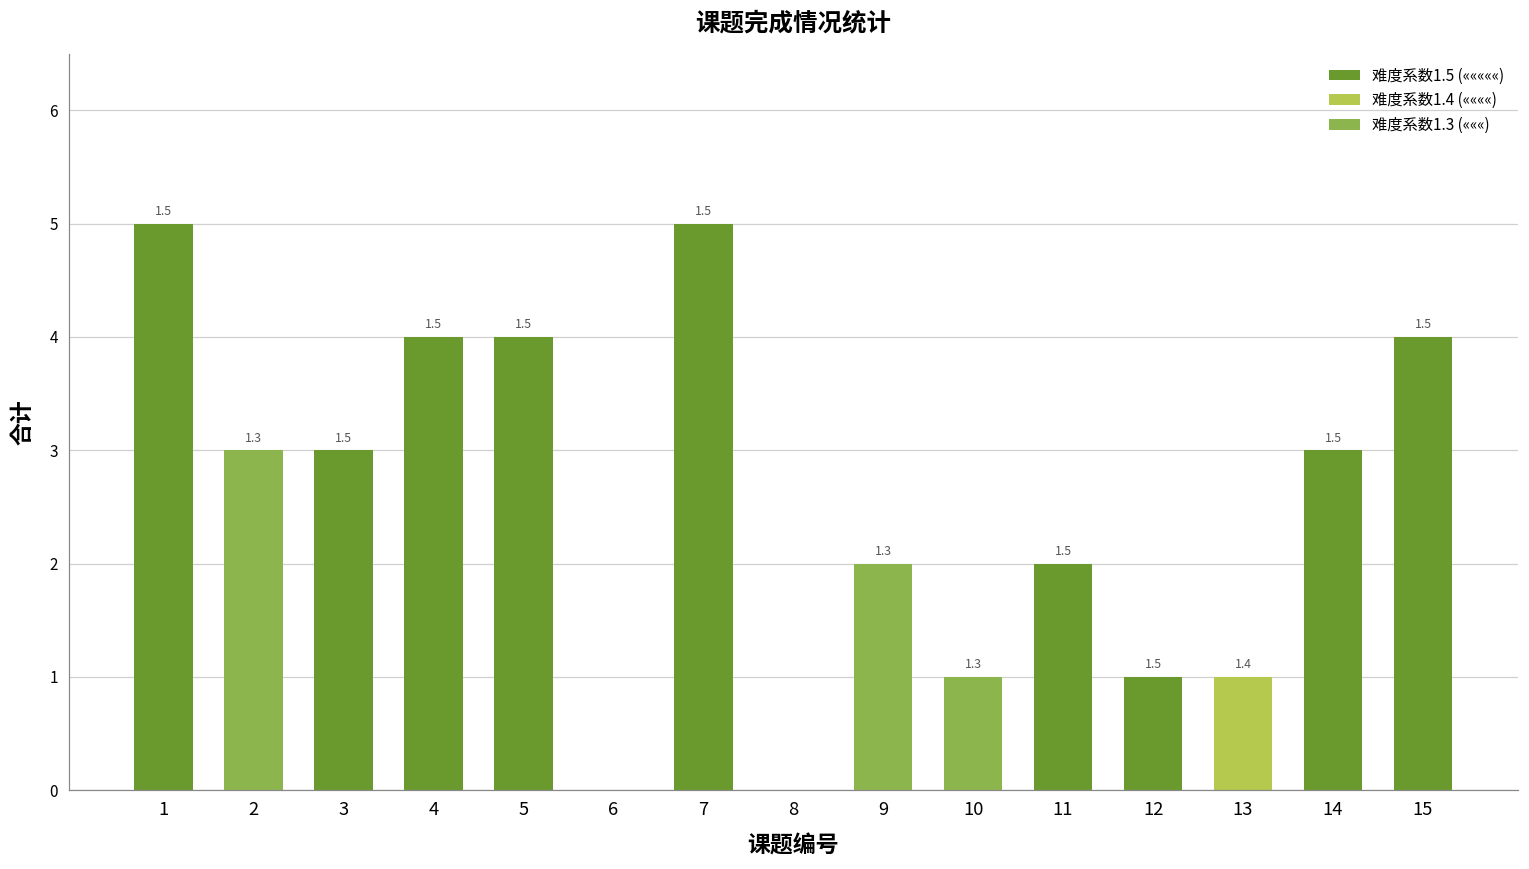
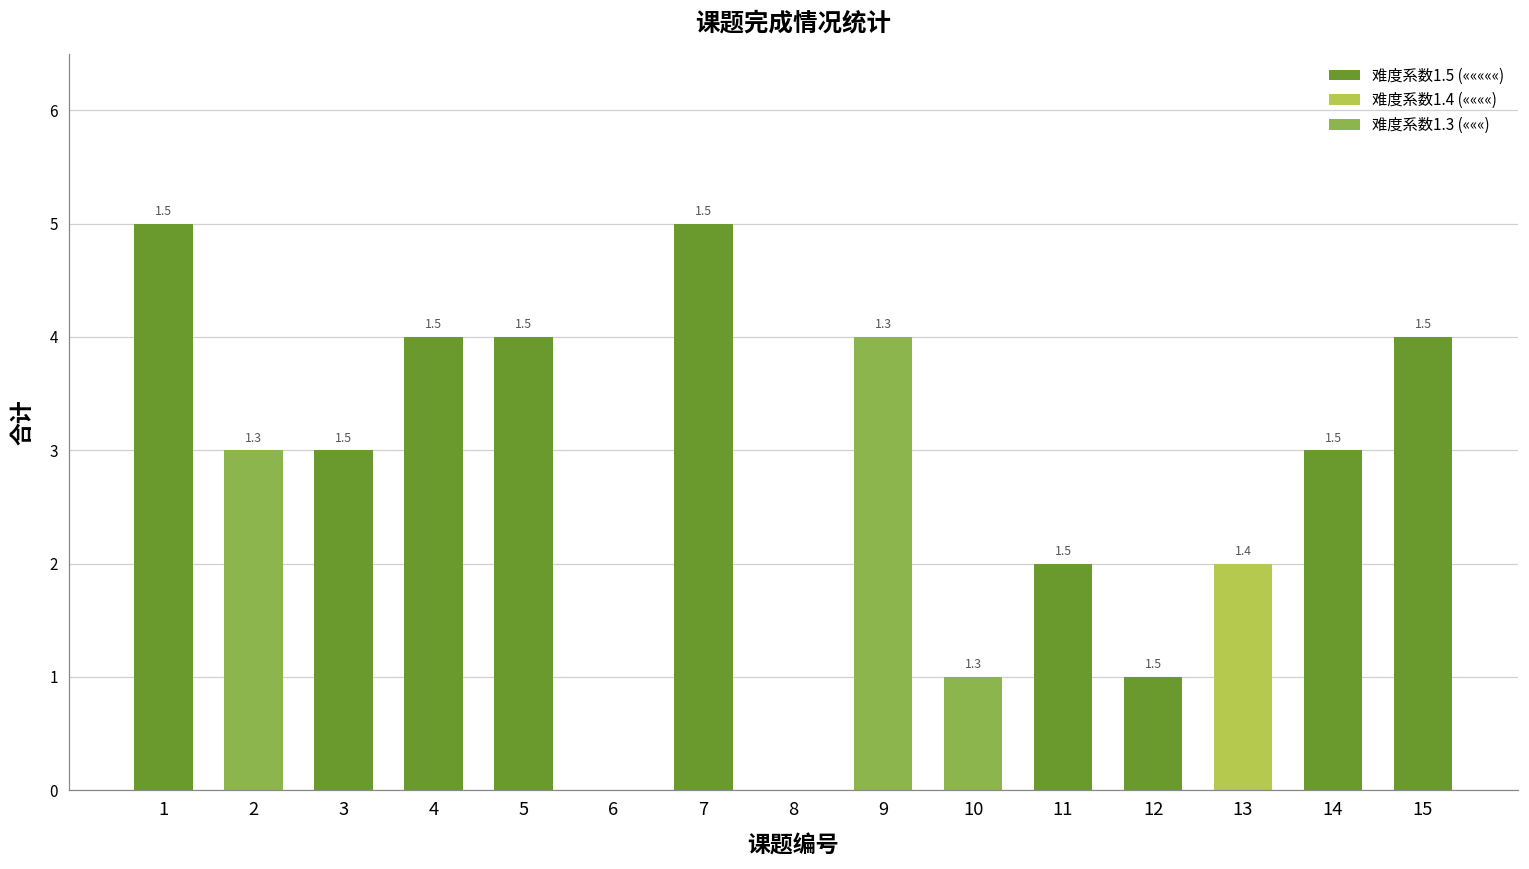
9: 2 -> 4
13: 1 -> 2
